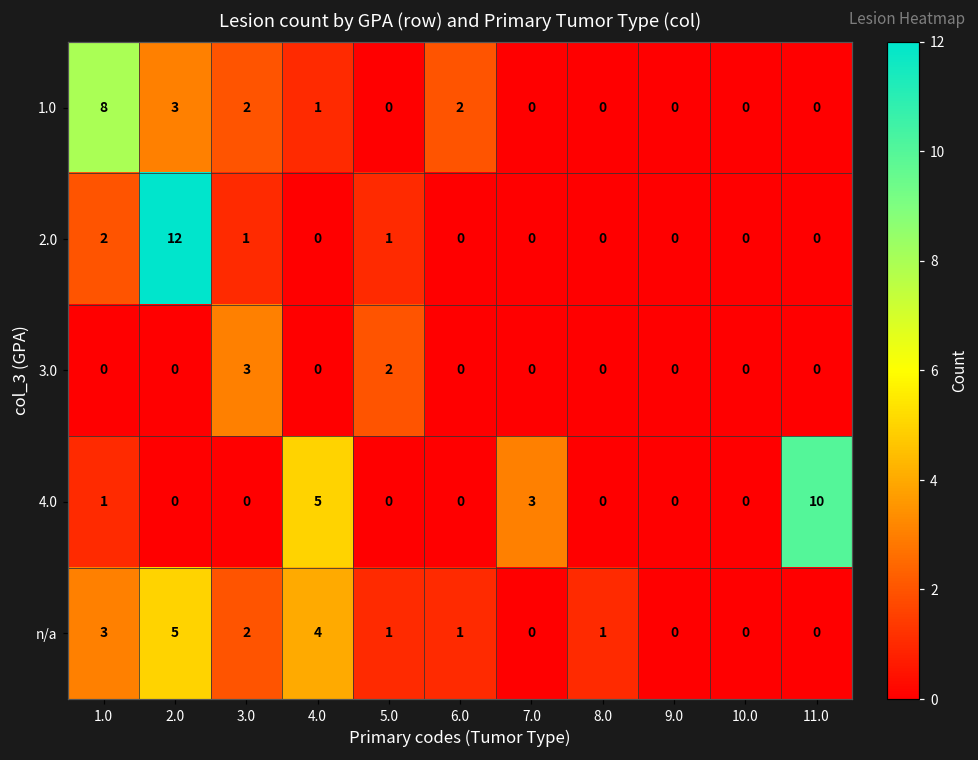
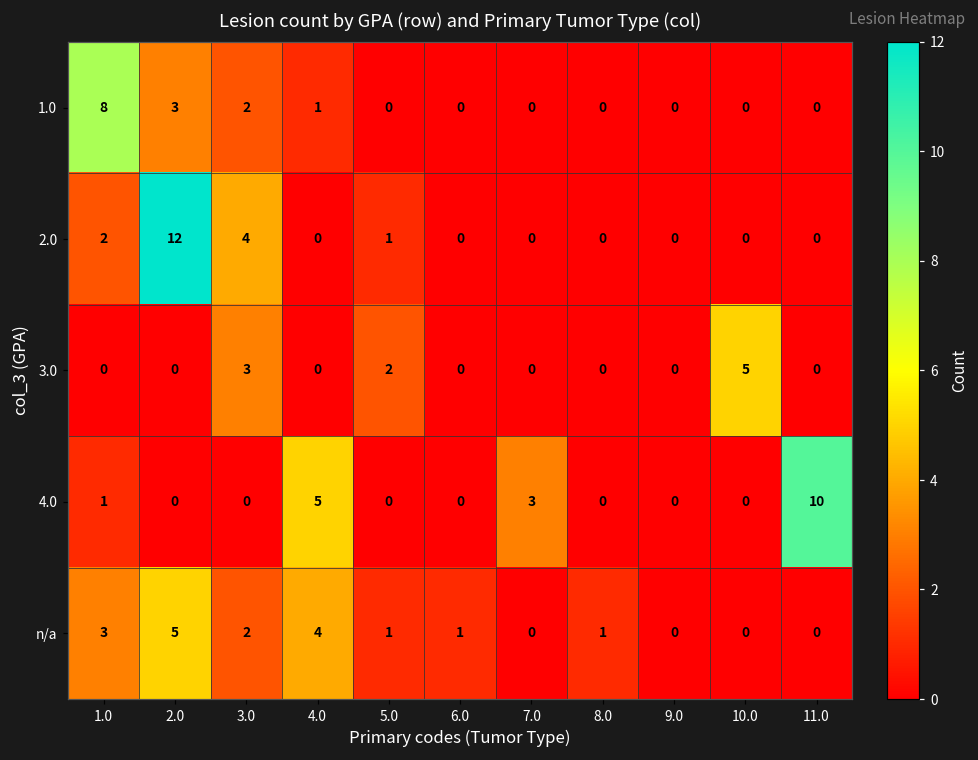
1.0, 6.0: 2 -> 0
2.0, 3.0: 1 -> 4
3.0, 10.0: 0 -> 5
